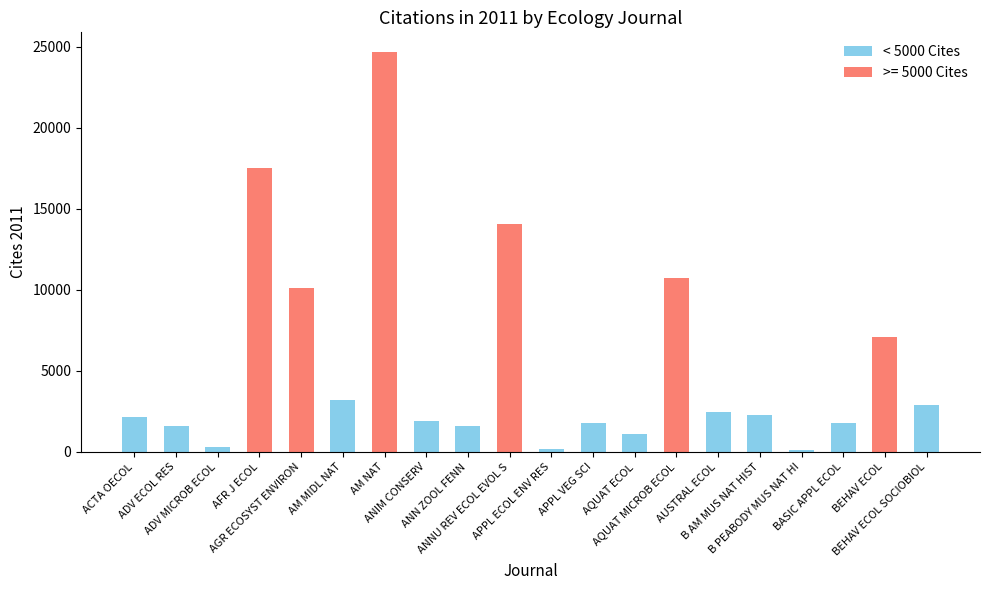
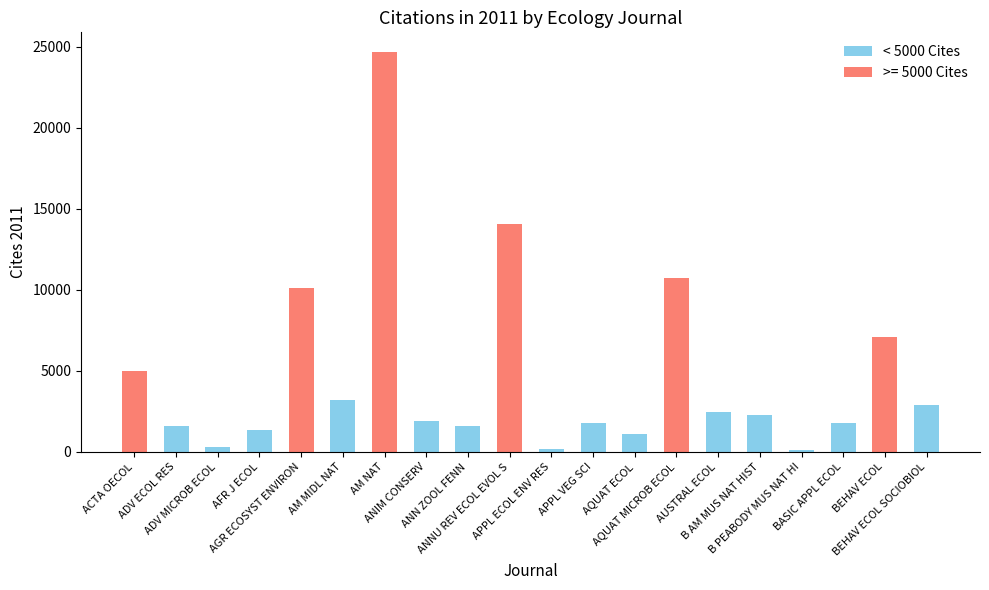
ACTA OECOL: 2200 -> 5000
AFR J ECOL: 17500 -> 1400
